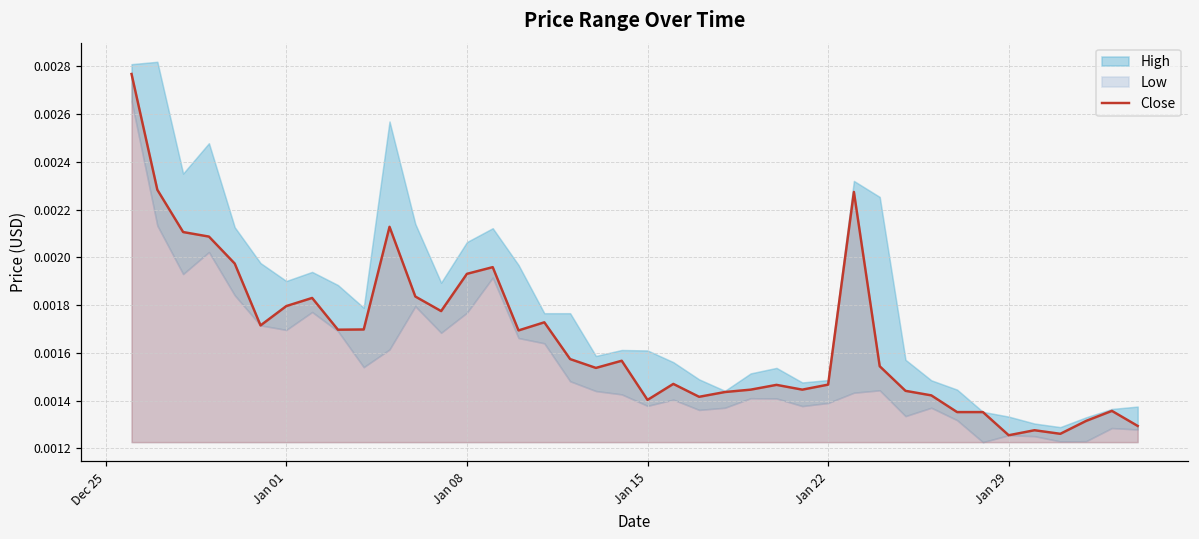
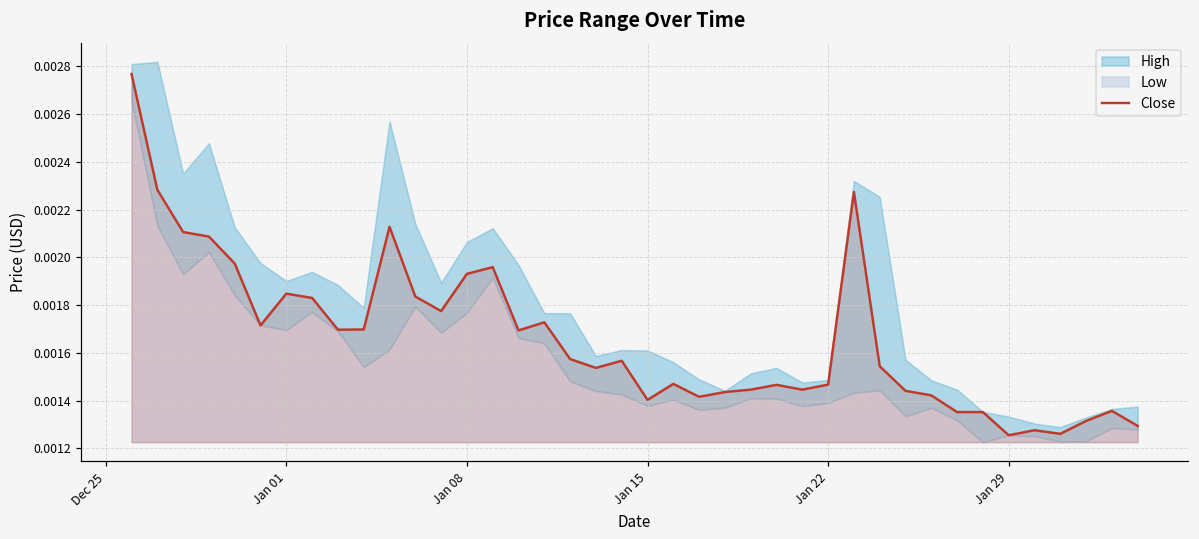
Close, Jan 01: 0.00180 -> 0.00185
